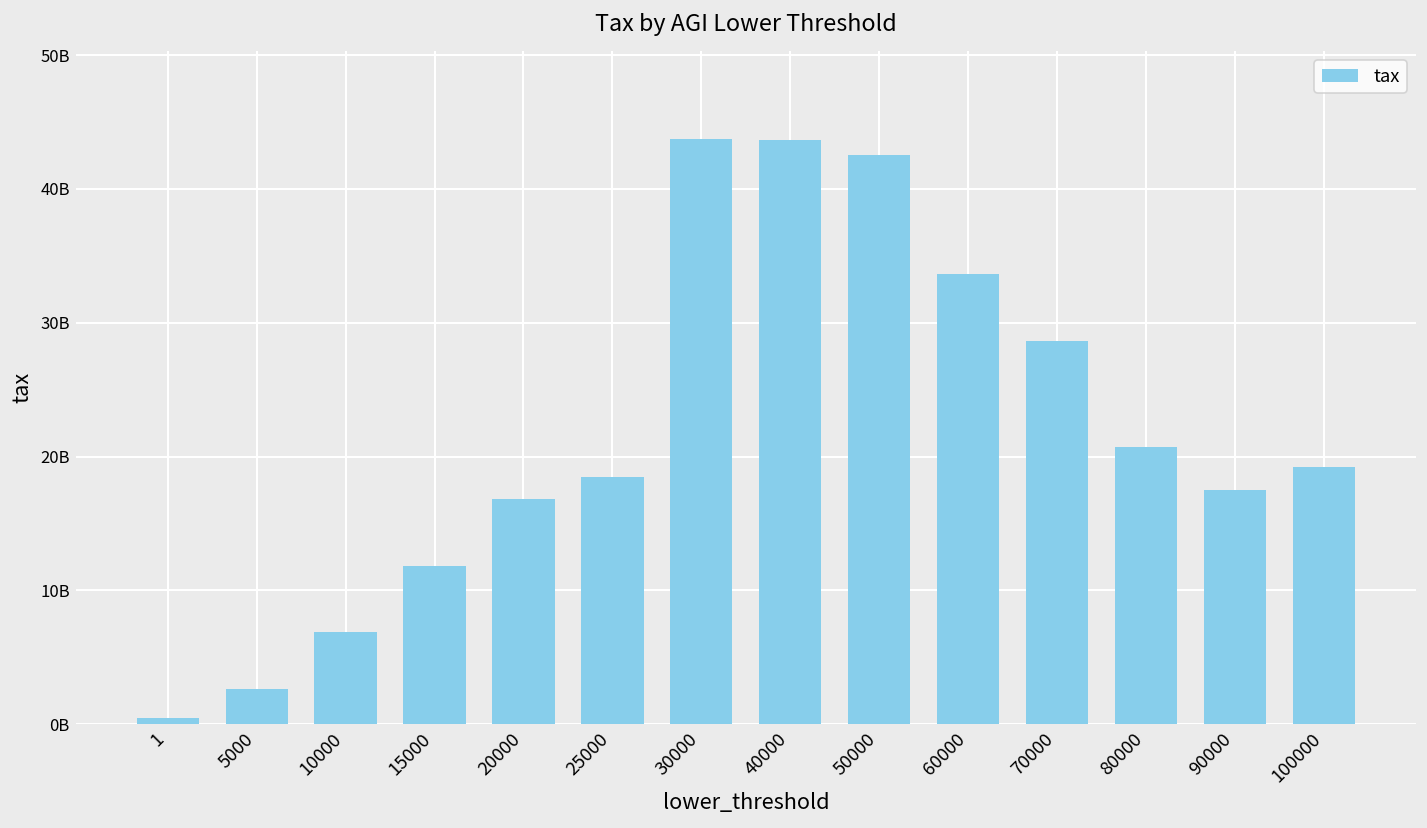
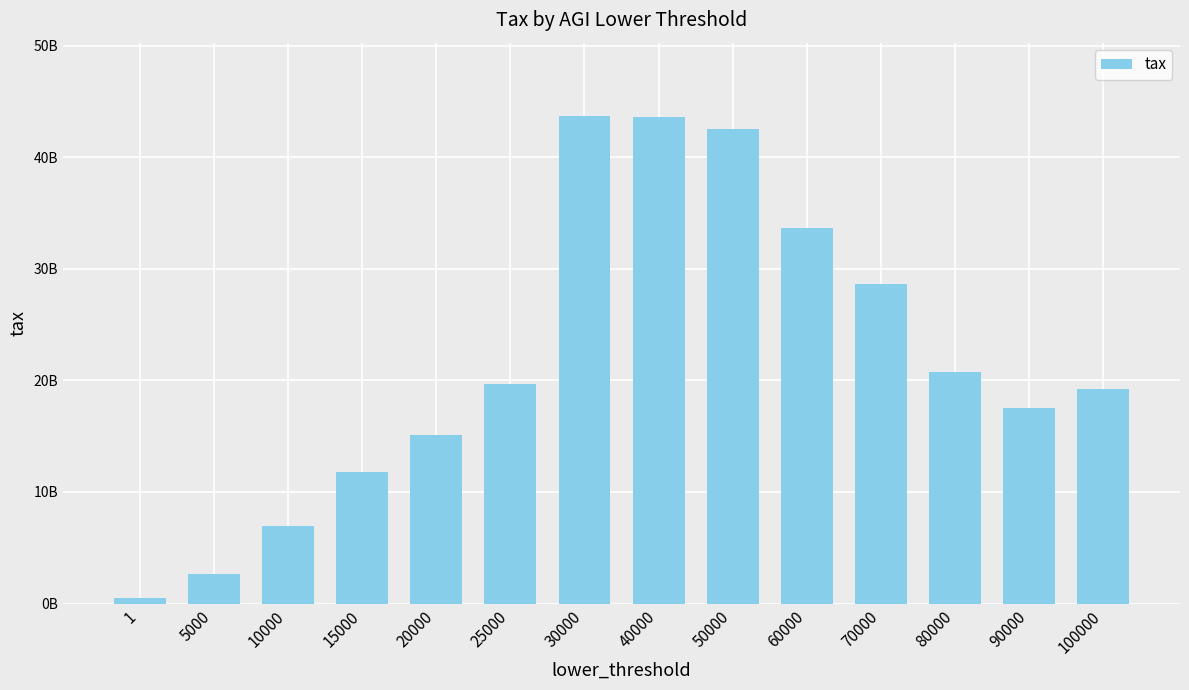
20000: 16800000000 -> 15100000000
25000: 18500000000 -> 19600000000
